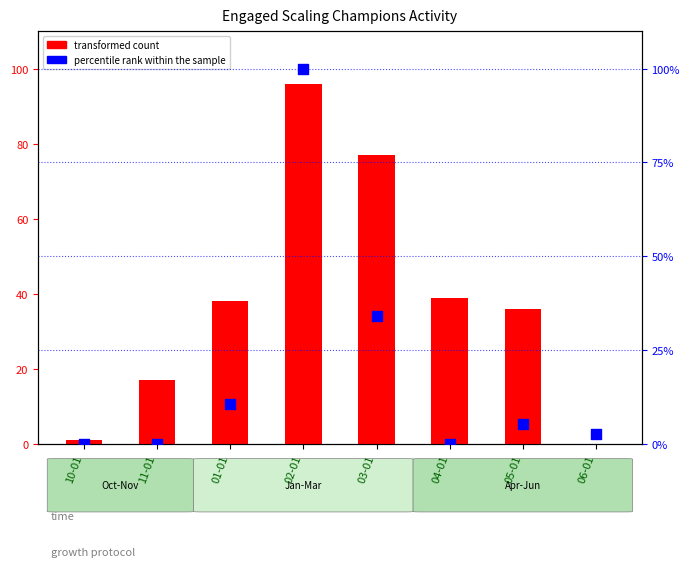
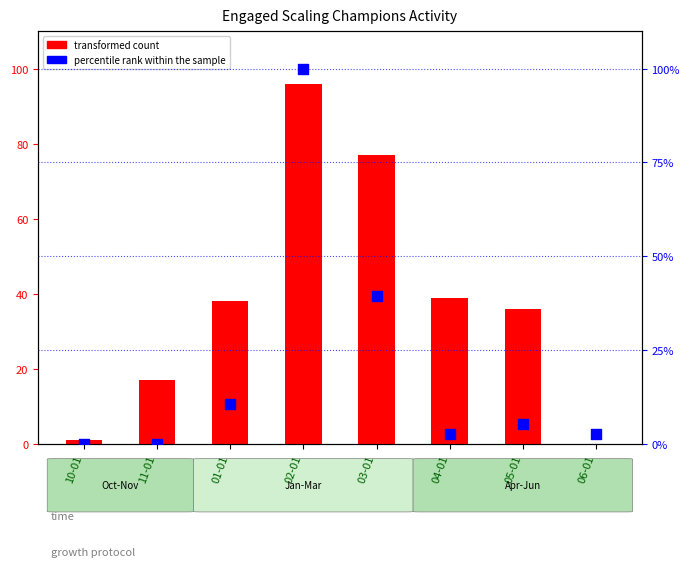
percentile rank within the sample, 03-01: 34% -> 39%
percentile rank within the sample, 04-01: 0% -> 3%
